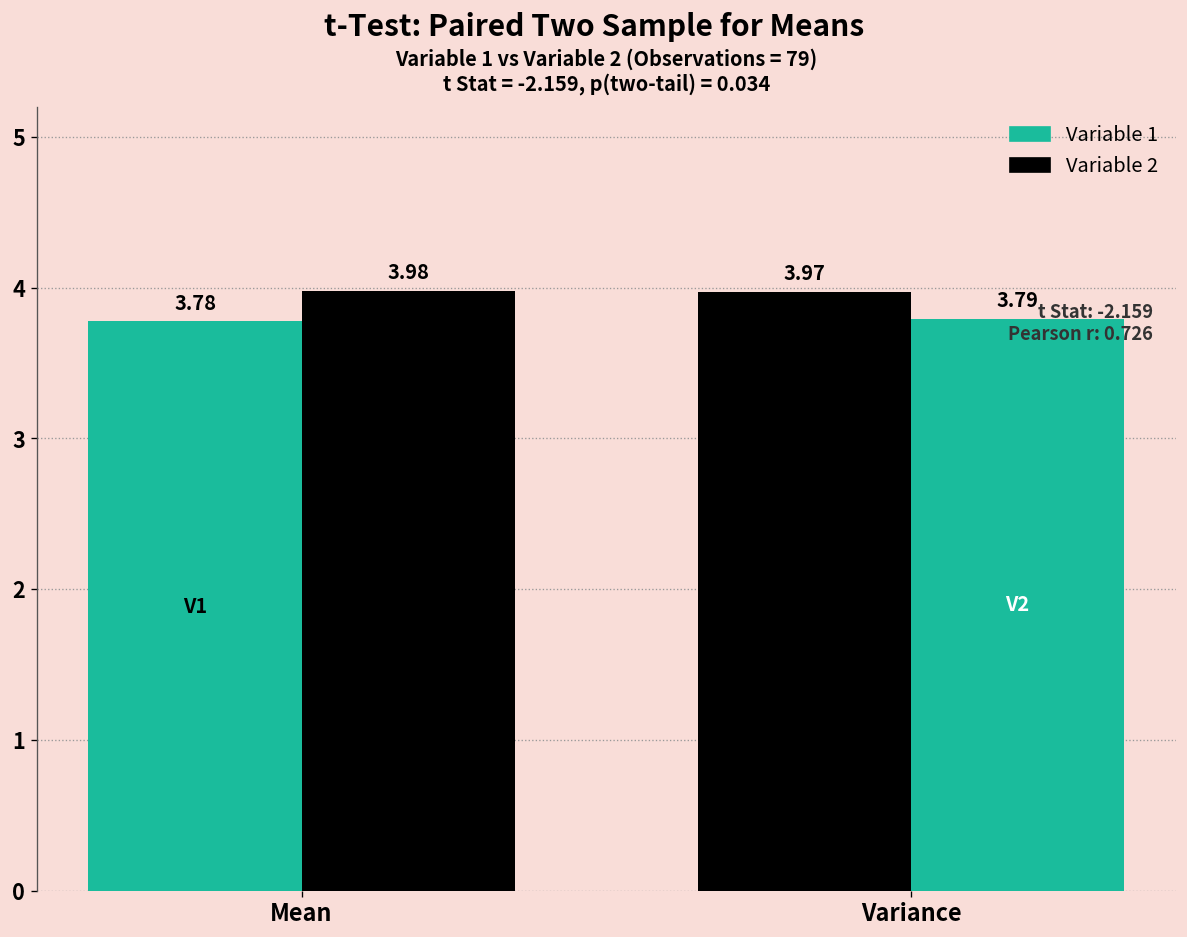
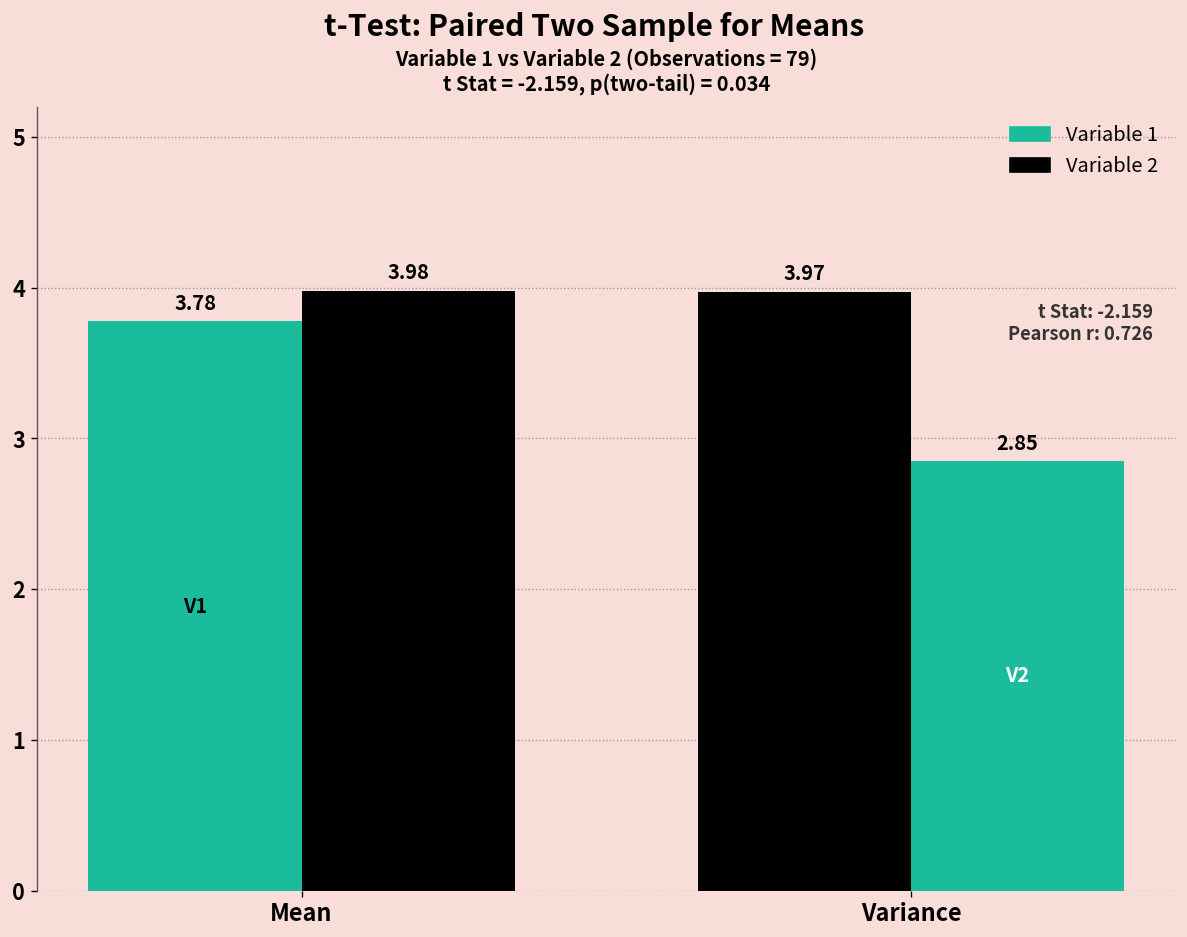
Variable 2, Variance: 3.79 -> 2.85
